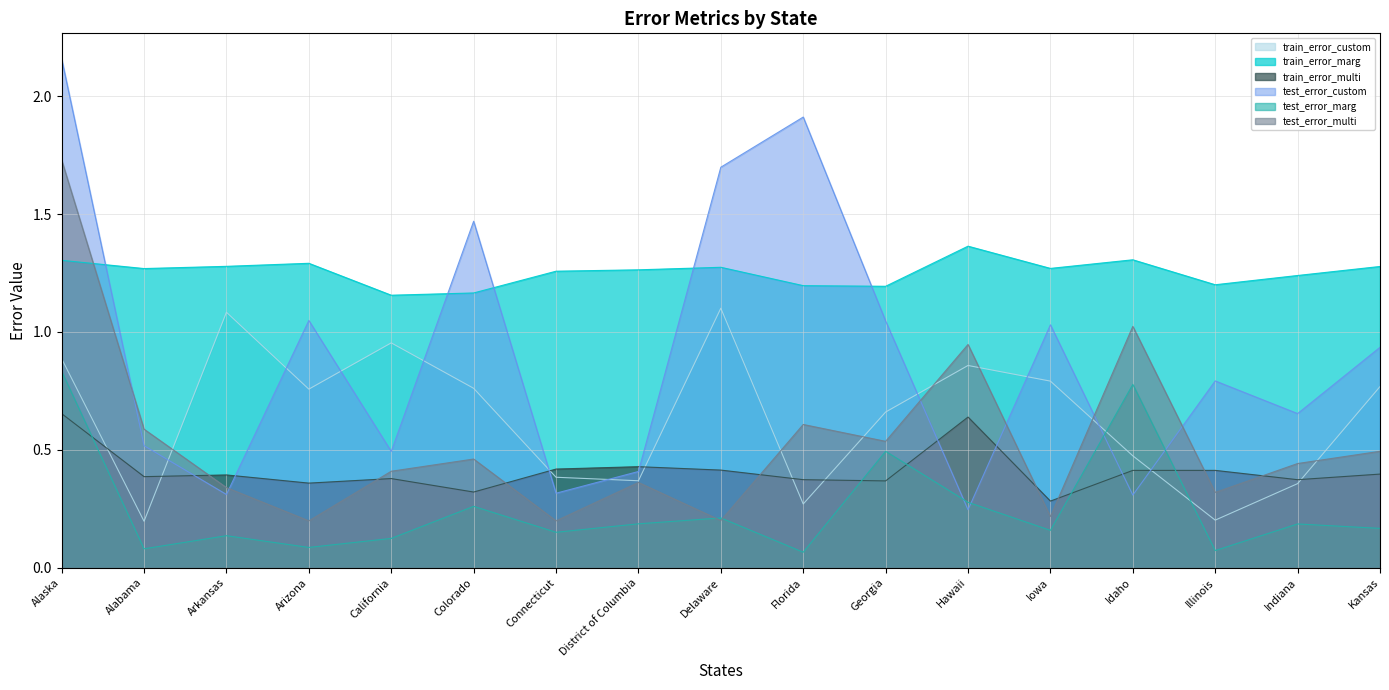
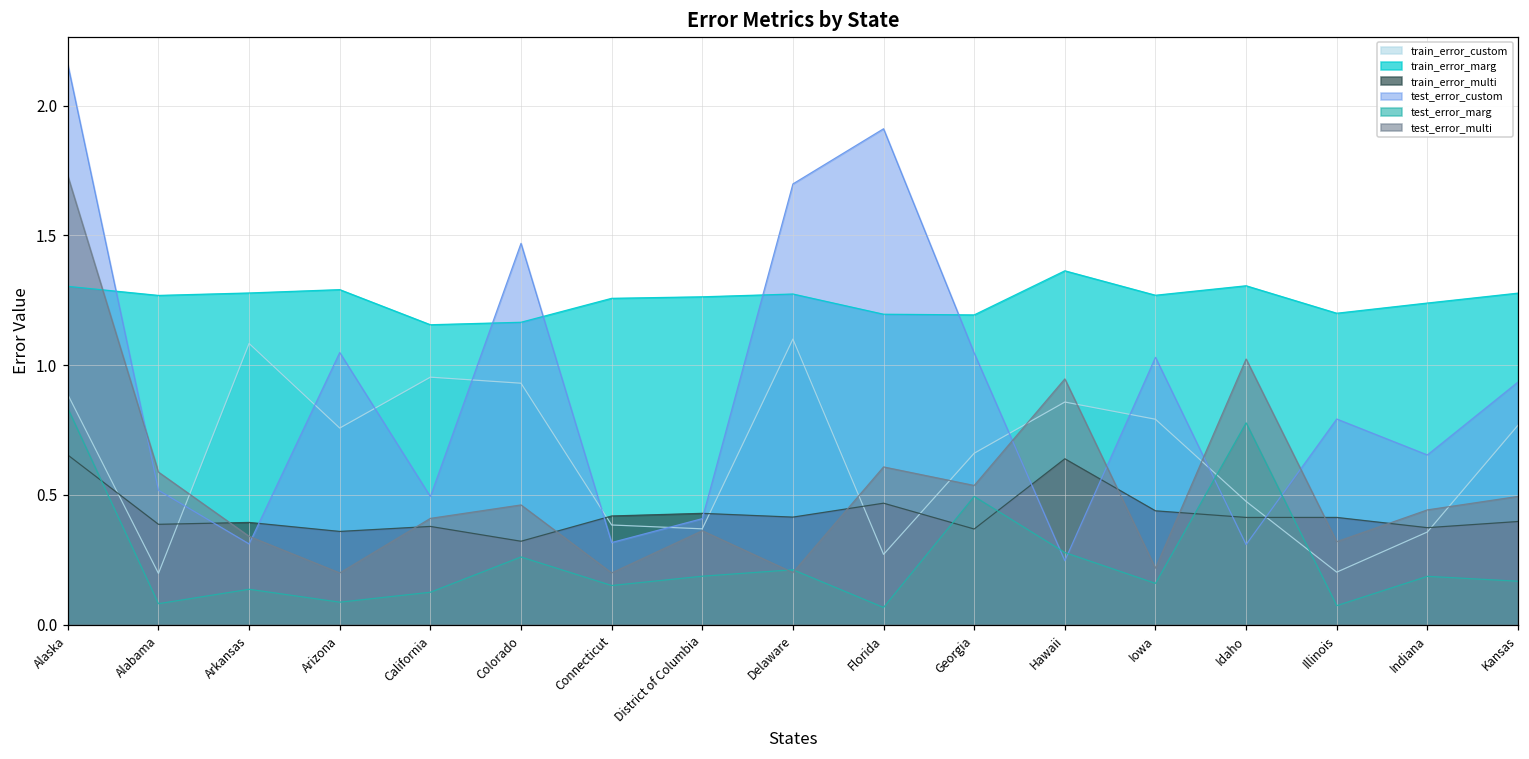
train_error_custom, Colorado: 0.76 -> 0.93
train_error_multi, Florida: 0.37 -> 0.47
train_error_multi, Iowa: 0.28 -> 0.44
